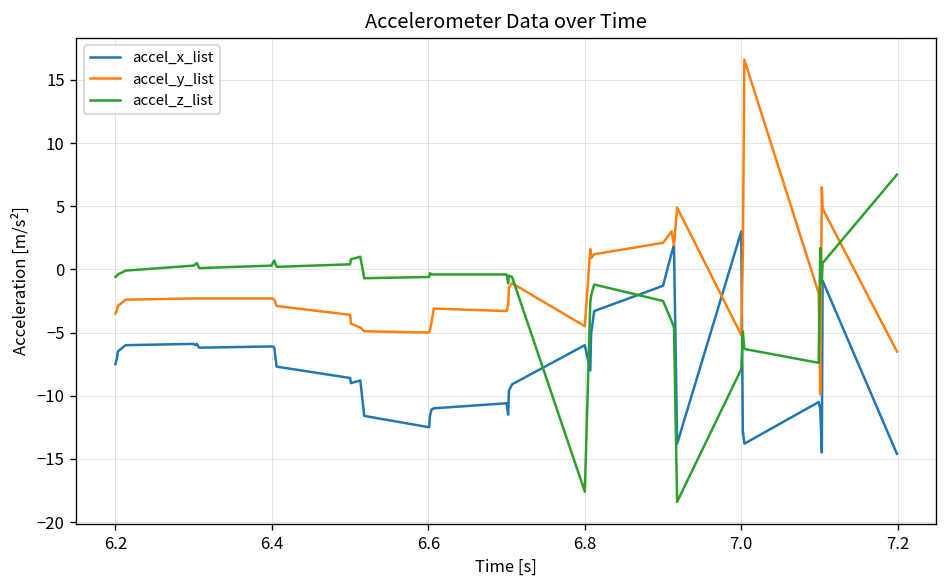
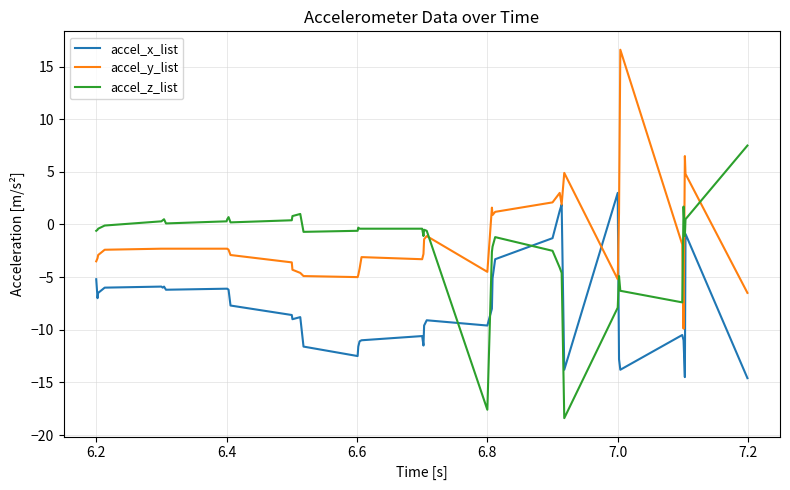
accel_x_list, 6.2: -7.5 -> -5.2
accel_x_list, 6.8: -6.0 -> -9.6
